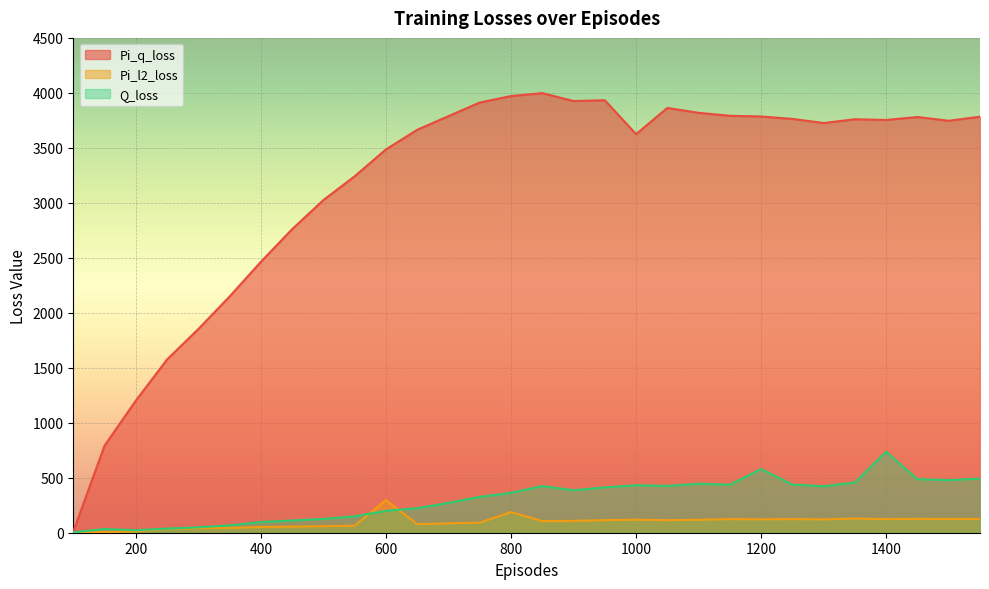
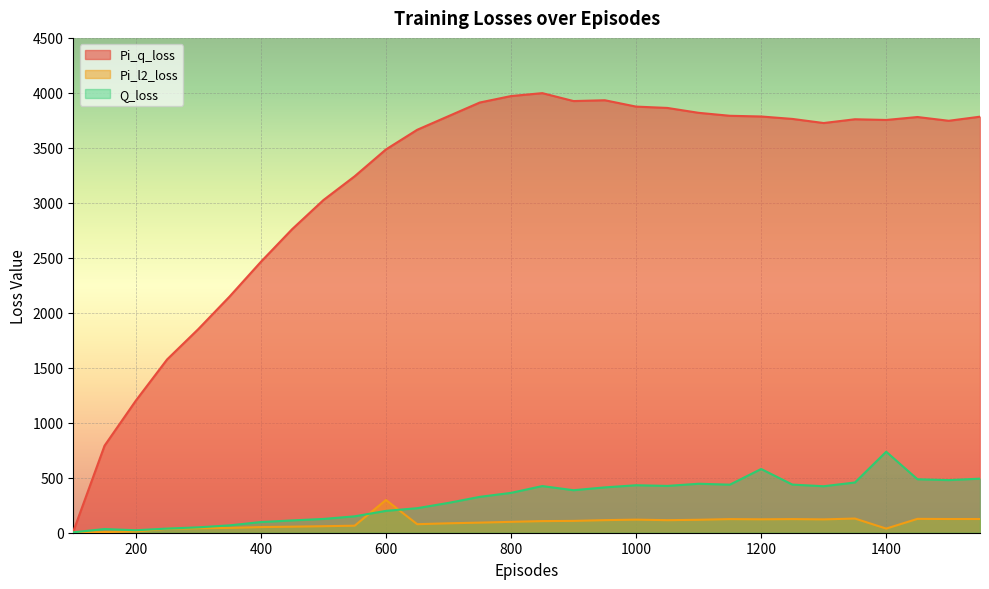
Pi_l2_loss, 800: 190 -> 100
Pi_q_loss, 1000: 3620 -> 3880
Pi_l2_loss, 1400: 120 -> 40
